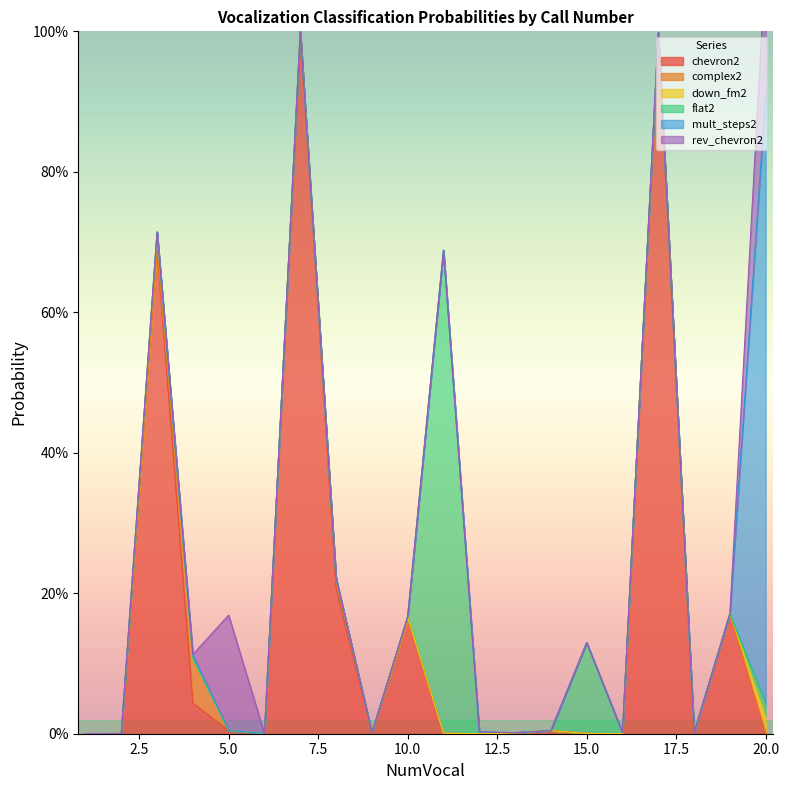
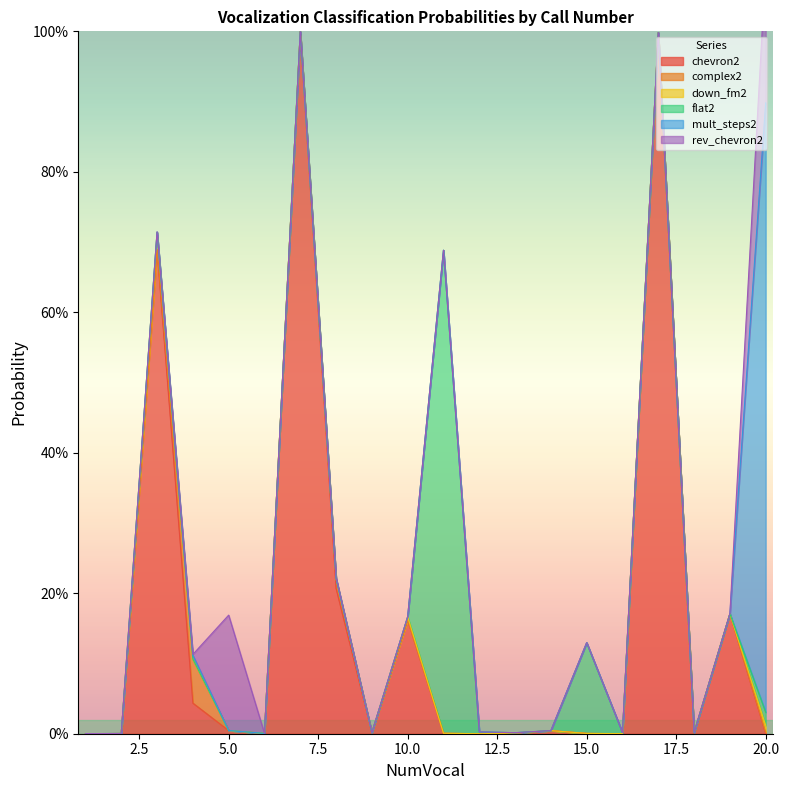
down_fm2, 20.0: 2% -> 1%
